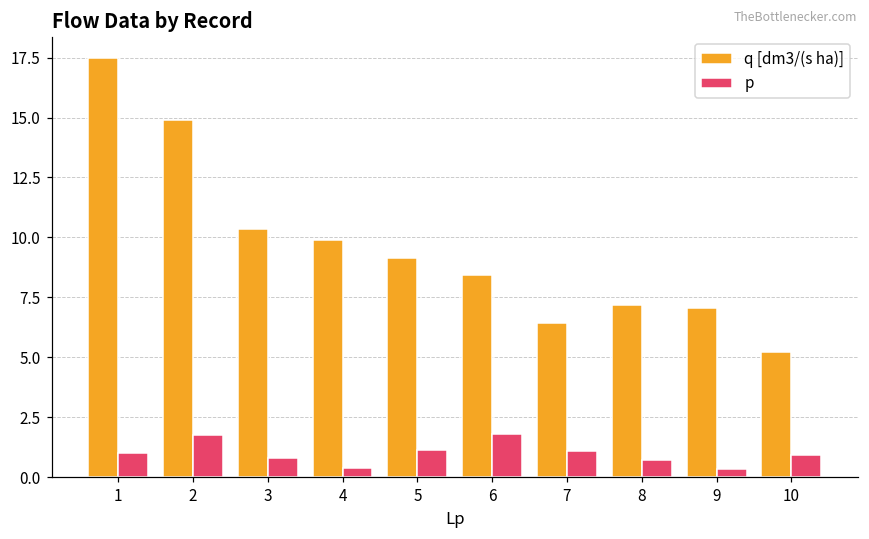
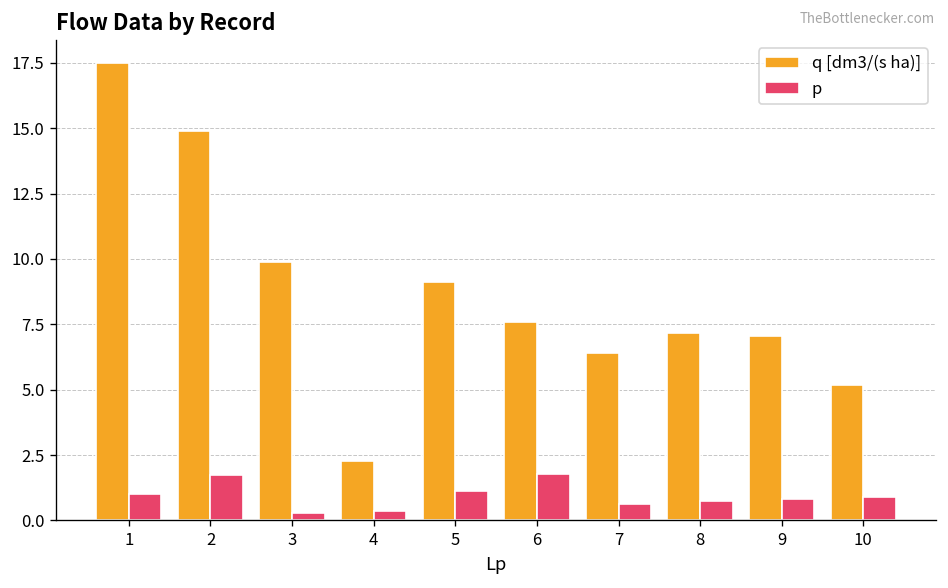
q [dm3/(s ha)], 3: 10.3 -> 9.9
p, 3: 0.8 -> 0.3
q [dm3/(s ha)], 4: 9.9 -> 2.3
q [dm3/(s ha)], 6: 8.5 -> 7.6
p, 7: 1.1 -> 0.6
p, 9: 0.3 -> 0.8
